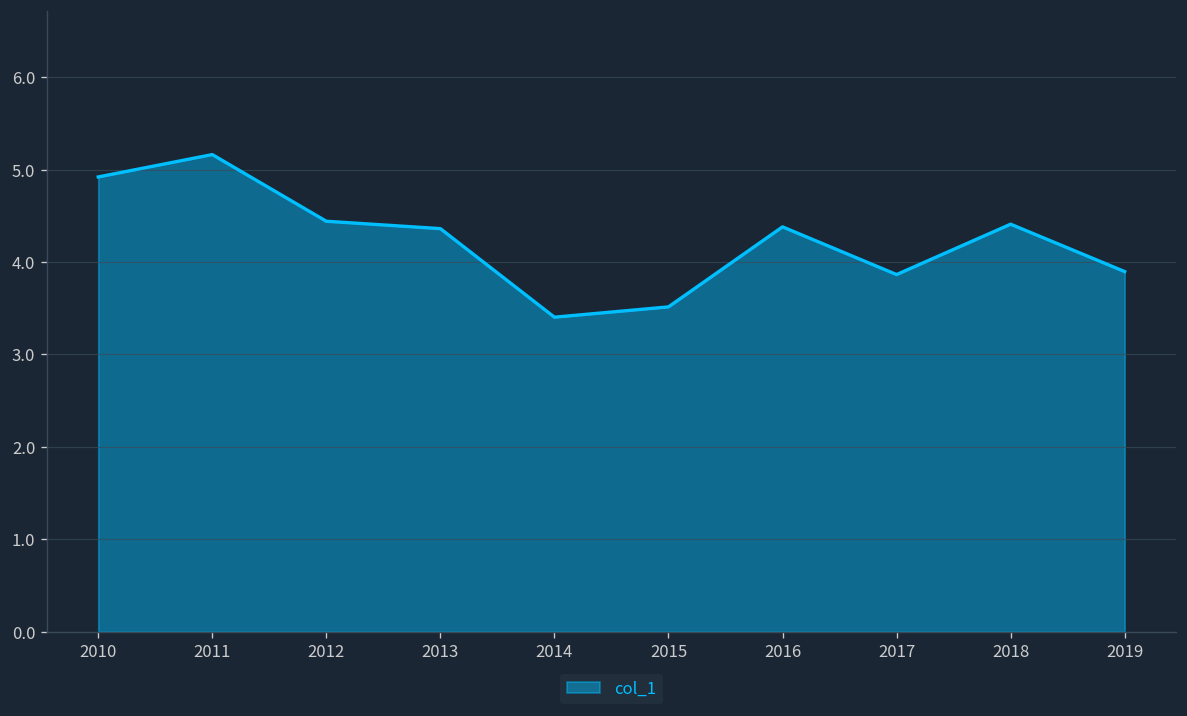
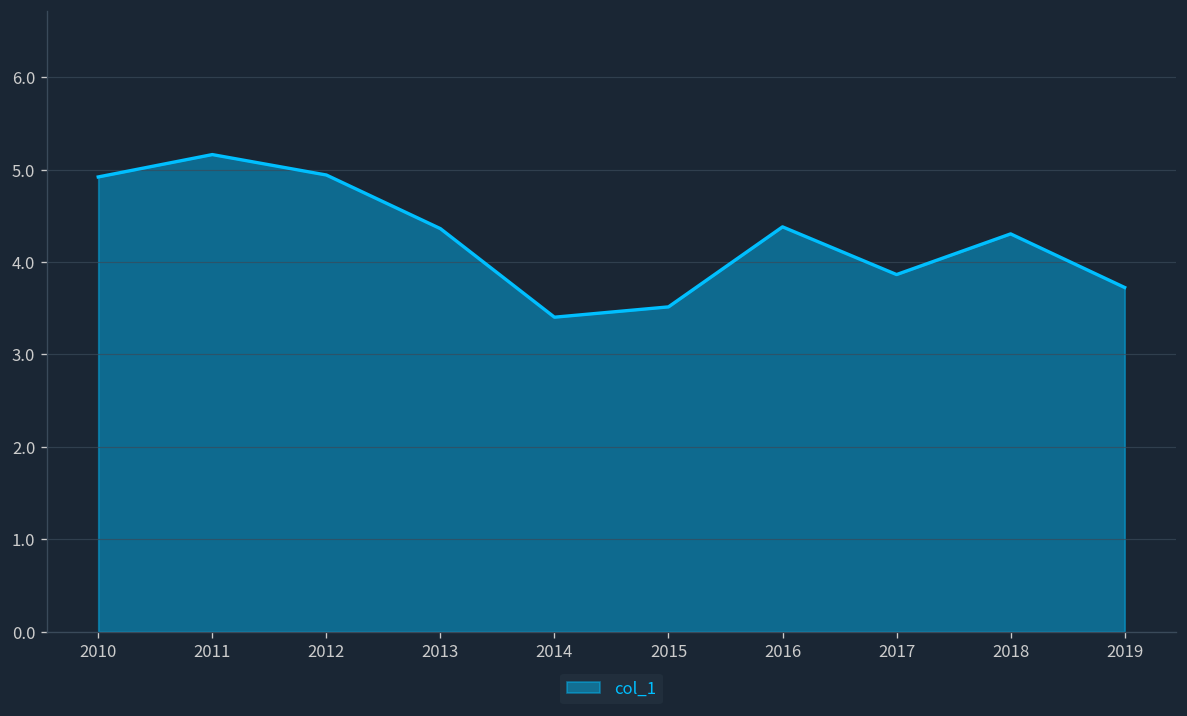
2012: 4.4 -> 4.9
2018: 4.4 -> 4.3
2019: 3.9 -> 3.7
